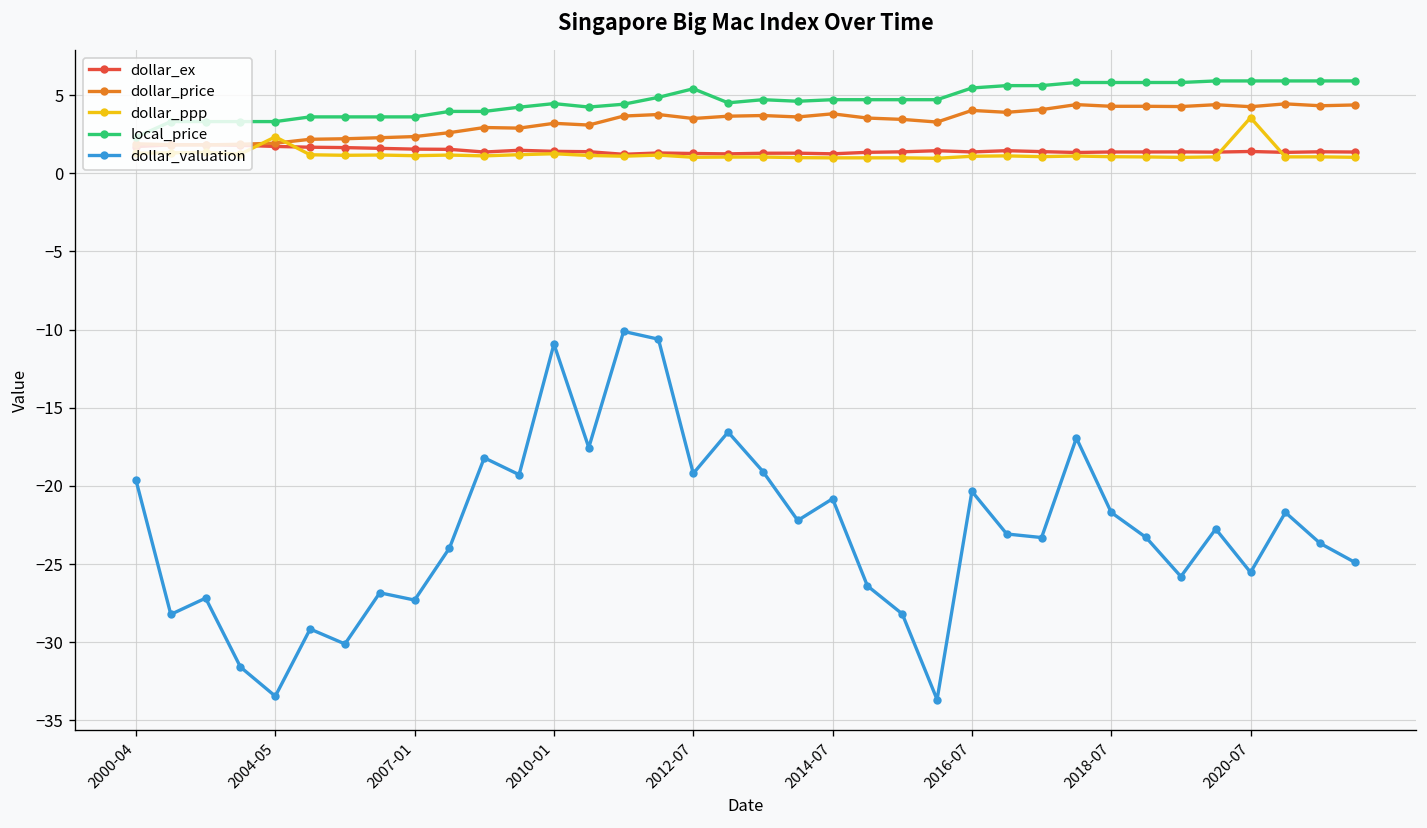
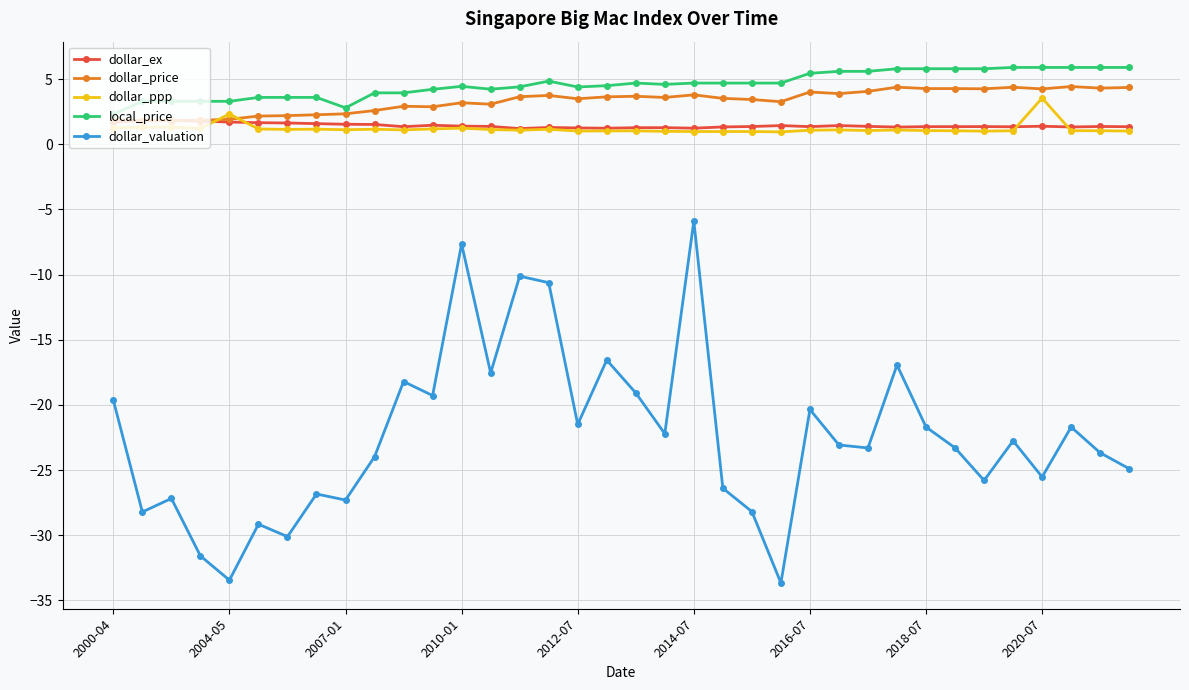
local_price, 2007-01: 3.6 -> 2.8
dollar_valuation, 2010-01: -10.9 -> -7.7
local_price, 2012-07: 5.4 -> 4.4
dollar_valuation, 2012-07: -19.2 -> -21.5
dollar_valuation, 2014-07: -20.8 -> -5.9
